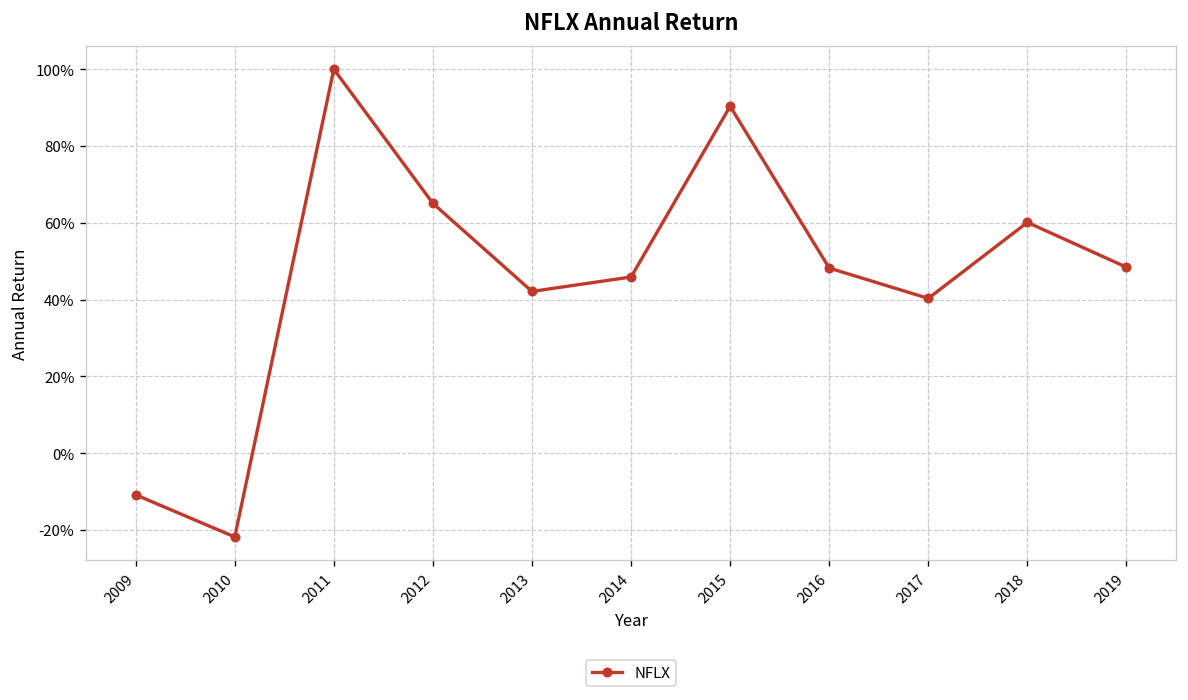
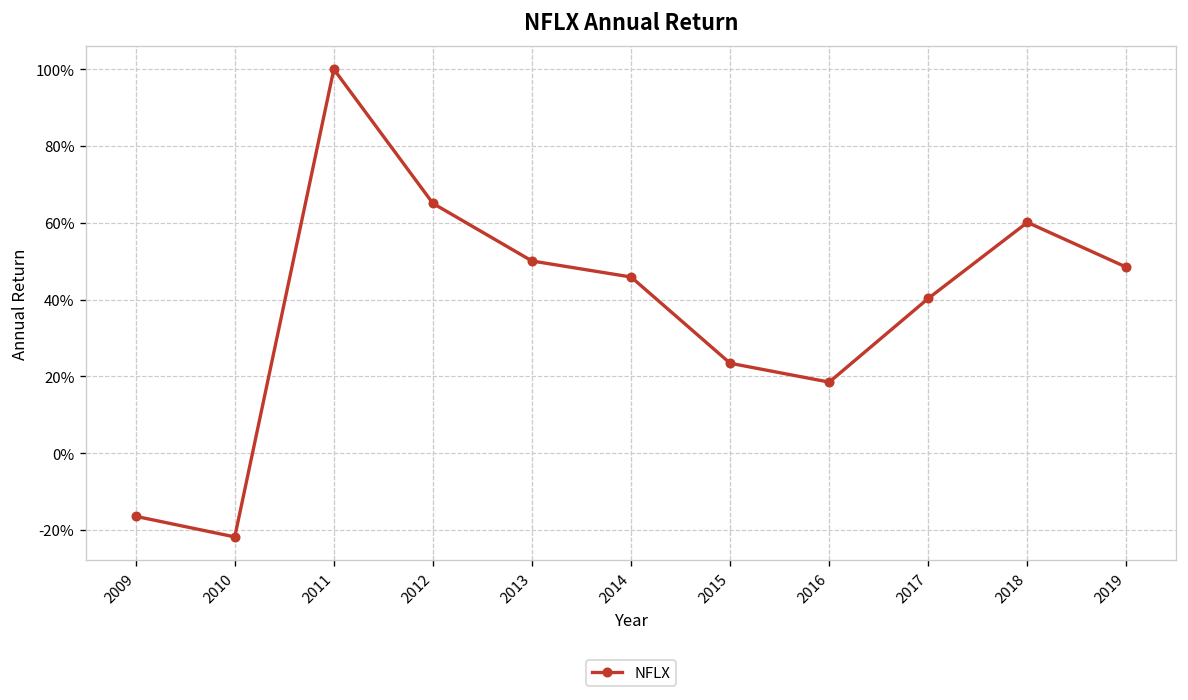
2009: -11% -> -16%
2013: 42% -> 50%
2015: 90% -> 23%
2016: 48% -> 19%
